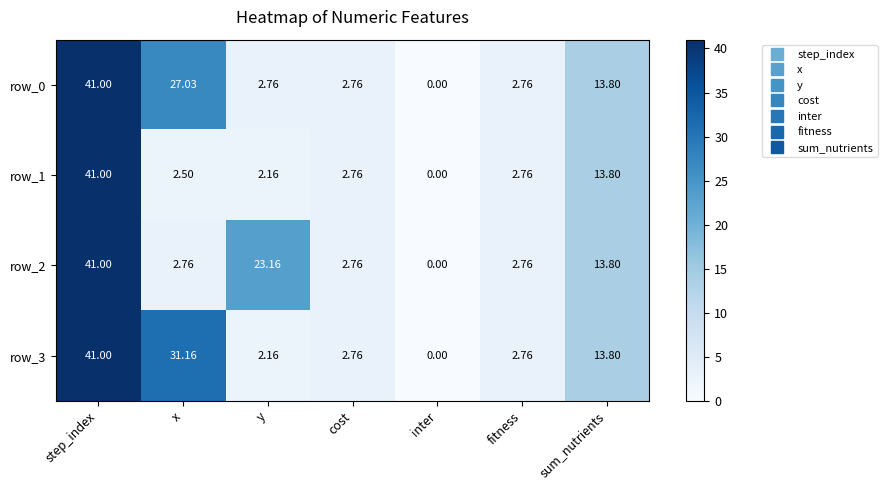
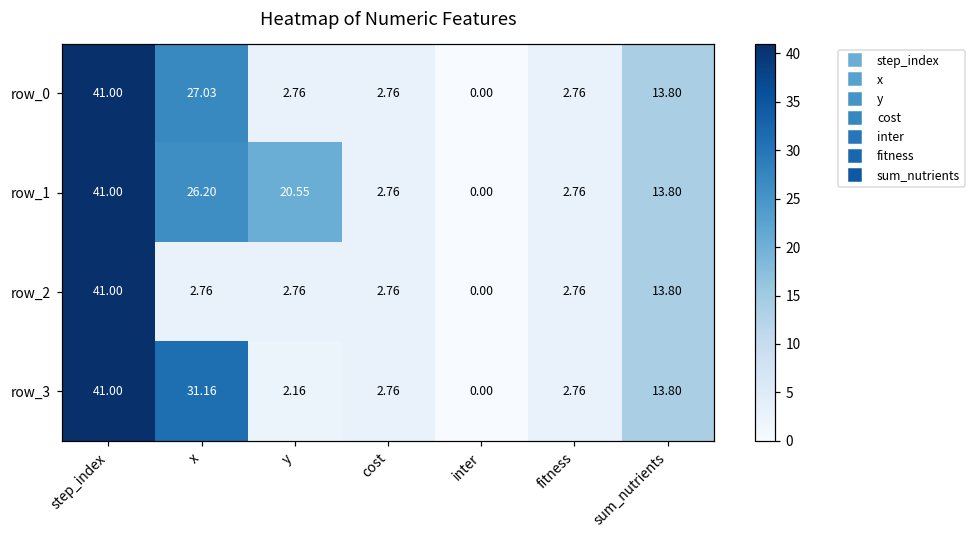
row_1, x: 2.50 -> 26.20
row_1, y: 2.16 -> 20.55
row_2, y: 23.16 -> 2.76
